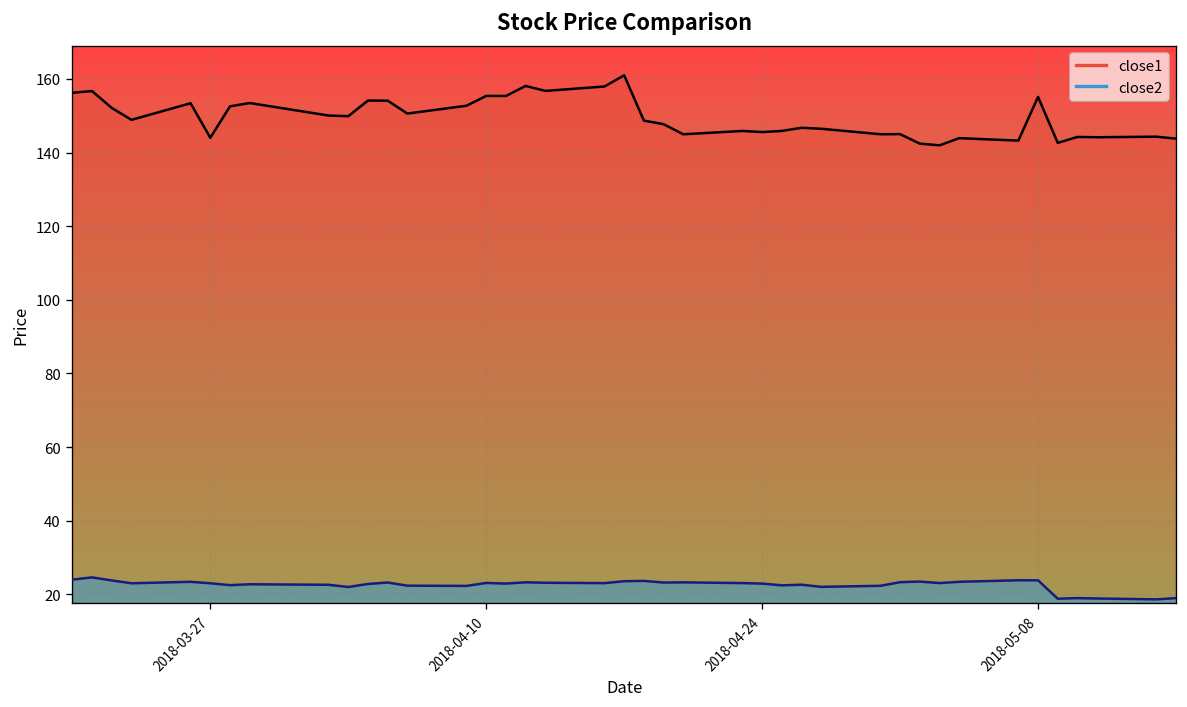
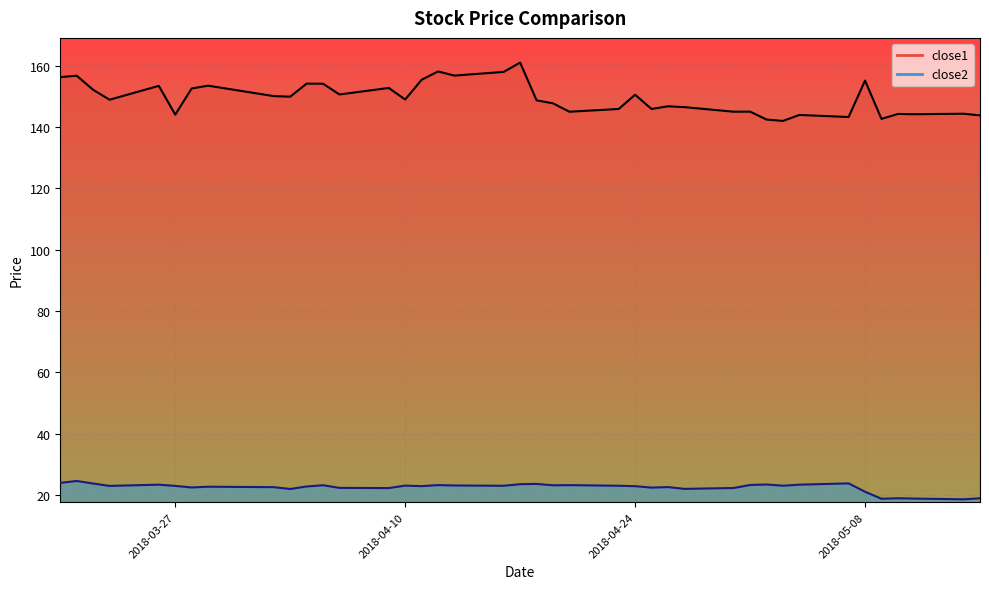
close1, 2018-04-10: 155 -> 149
close1, 2018-04-24: 146 -> 150
close2, 2018-05-08: 24 -> 21
